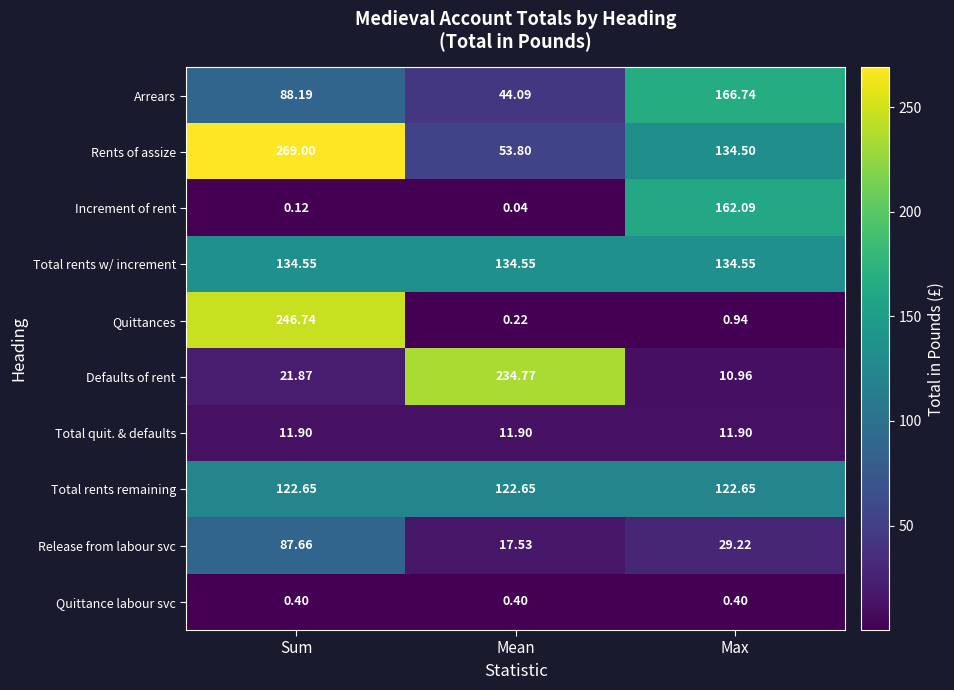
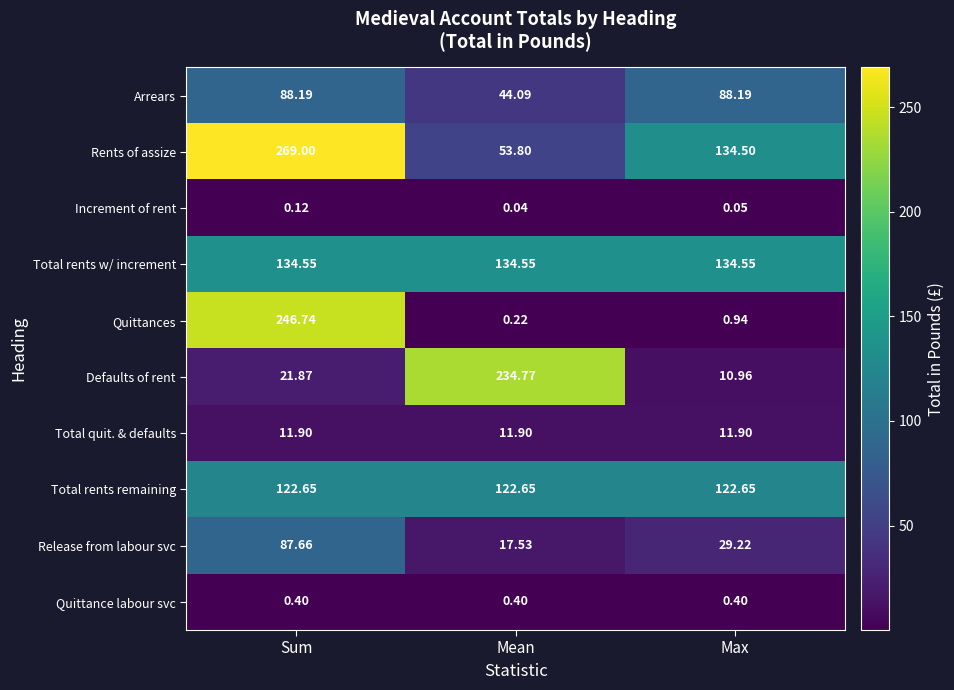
Arrears, Max: 166.74 -> 88.19
Increment of rent, Max: 162.09 -> 0.05
